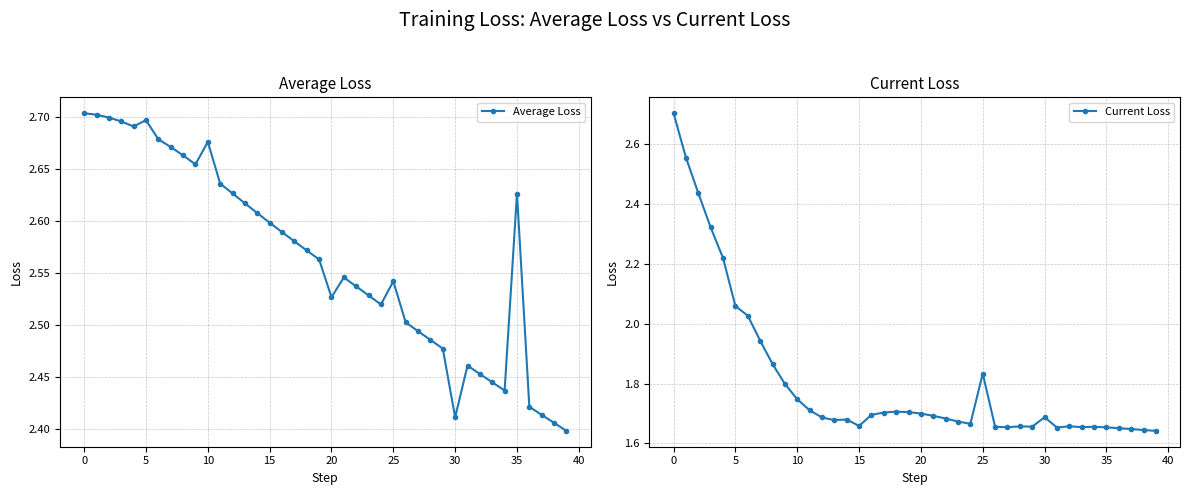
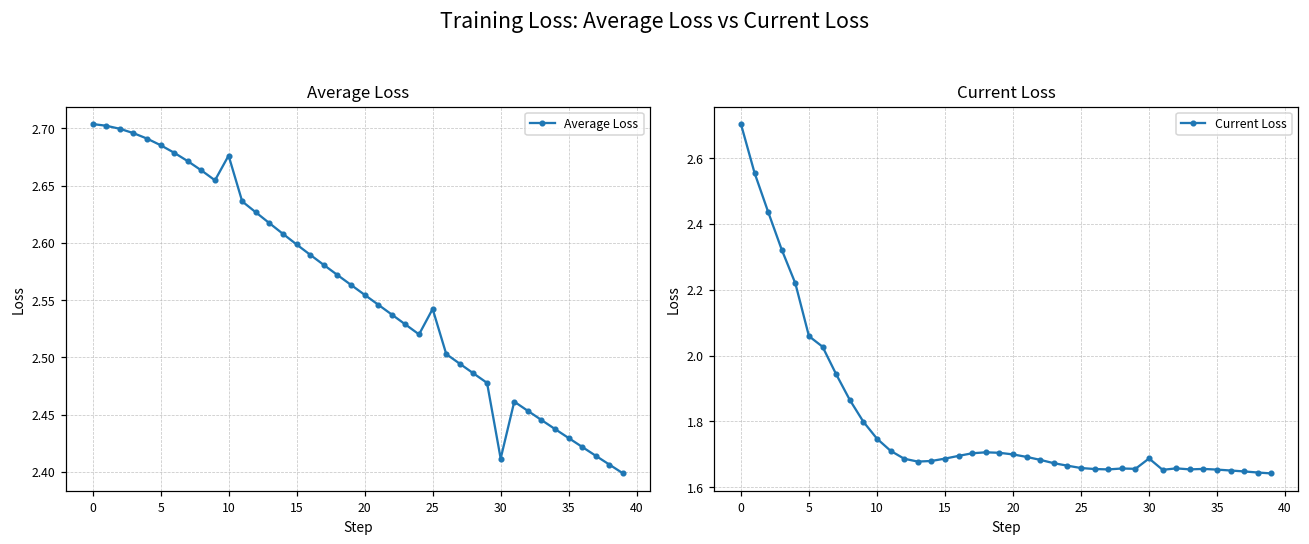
Average Loss, 5: 2.697 -> 2.685
Average Loss, 20: 2.527 -> 2.555
Average Loss, 35: 2.627 -> 2.430
Current Loss, 15: 1.66 -> 1.69
Current Loss, 25: 1.83 -> 1.66
